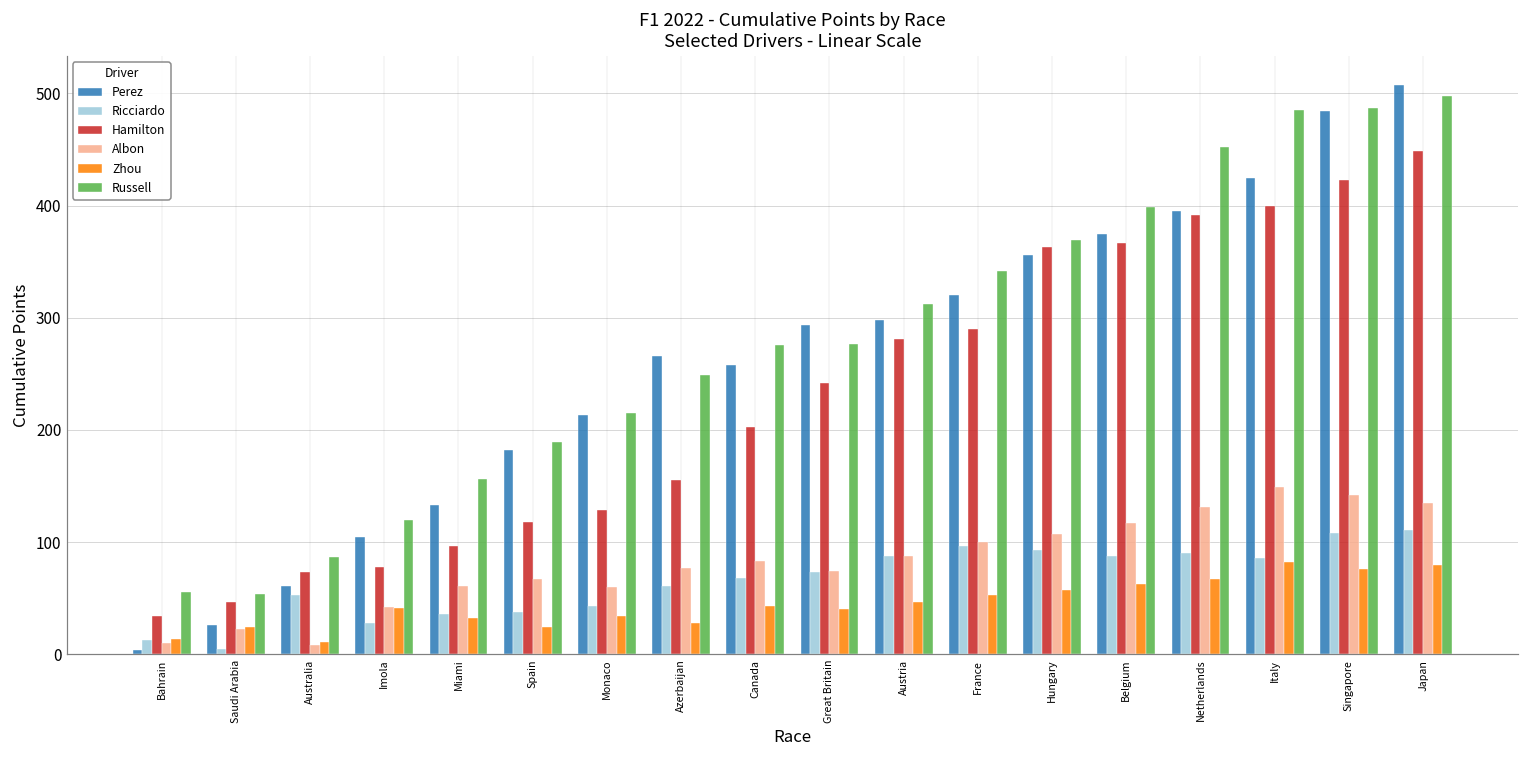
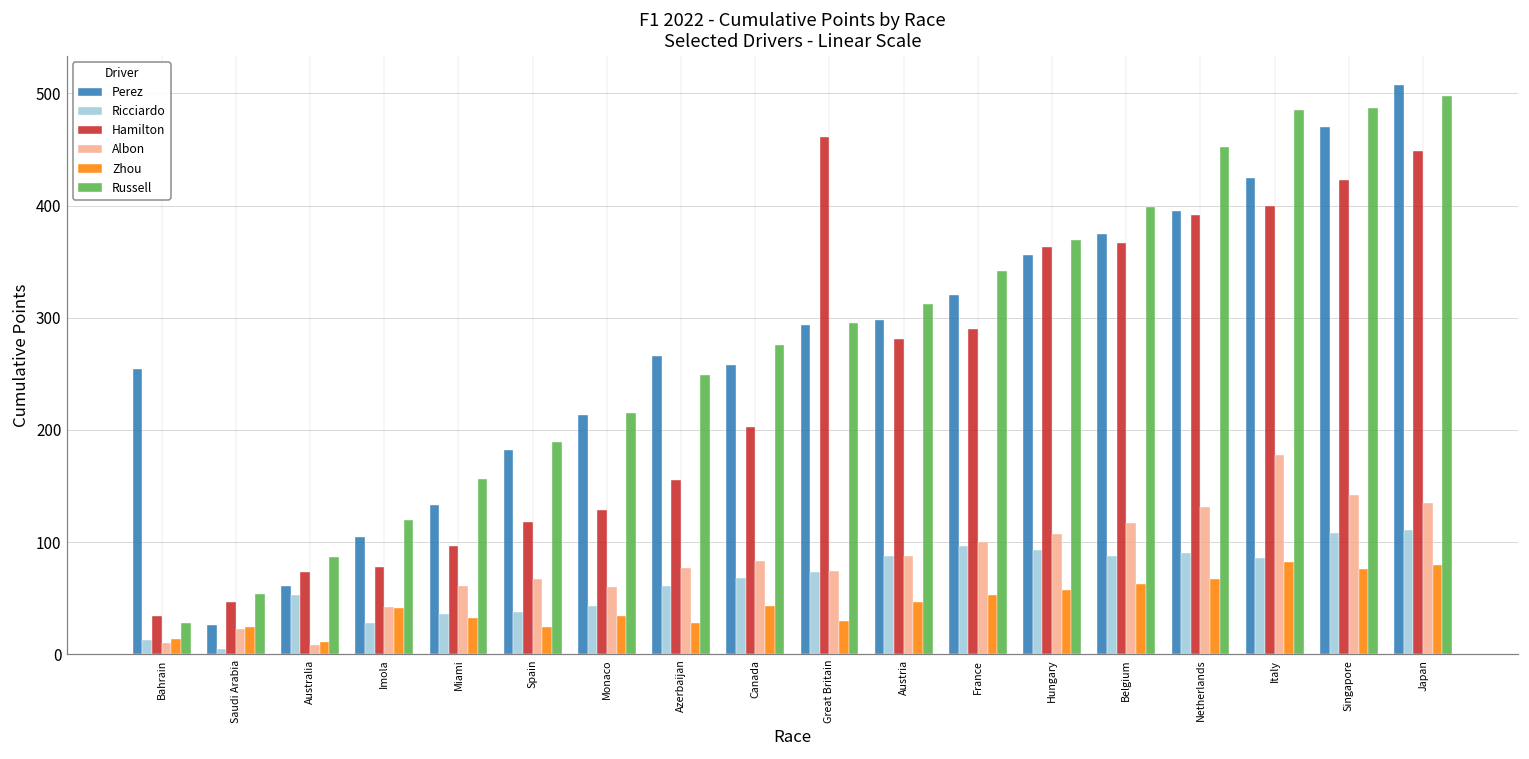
Perez, Bahrain: 4 -> 254
Russell, Bahrain: 56 -> 28
Hamilton, Great Britain: 242 -> 461
Zhou, Great Britain: 40 -> 30
Russell, Great Britain: 277 -> 295
Albon, Italy: 149 -> 178
Perez, Singapore: 484 -> 470
